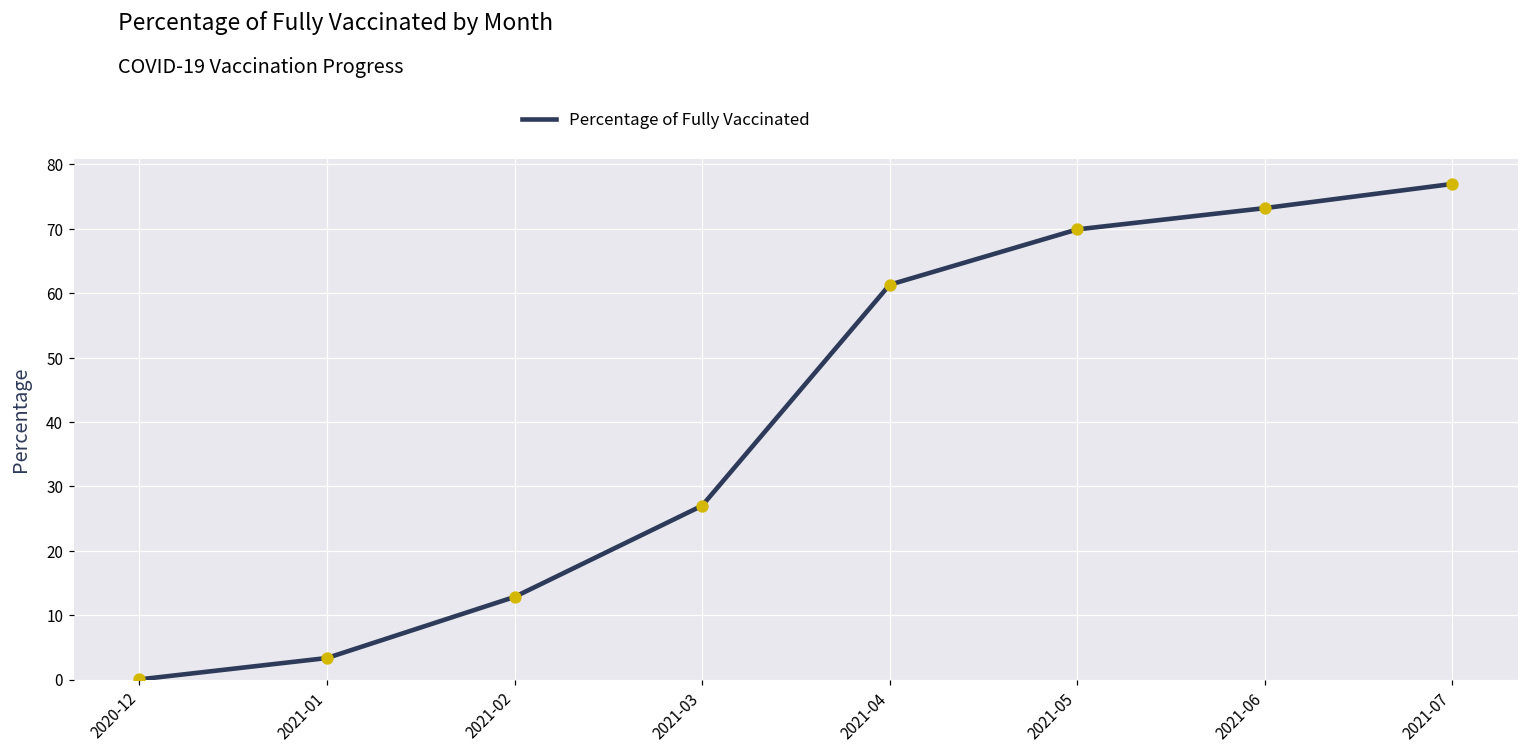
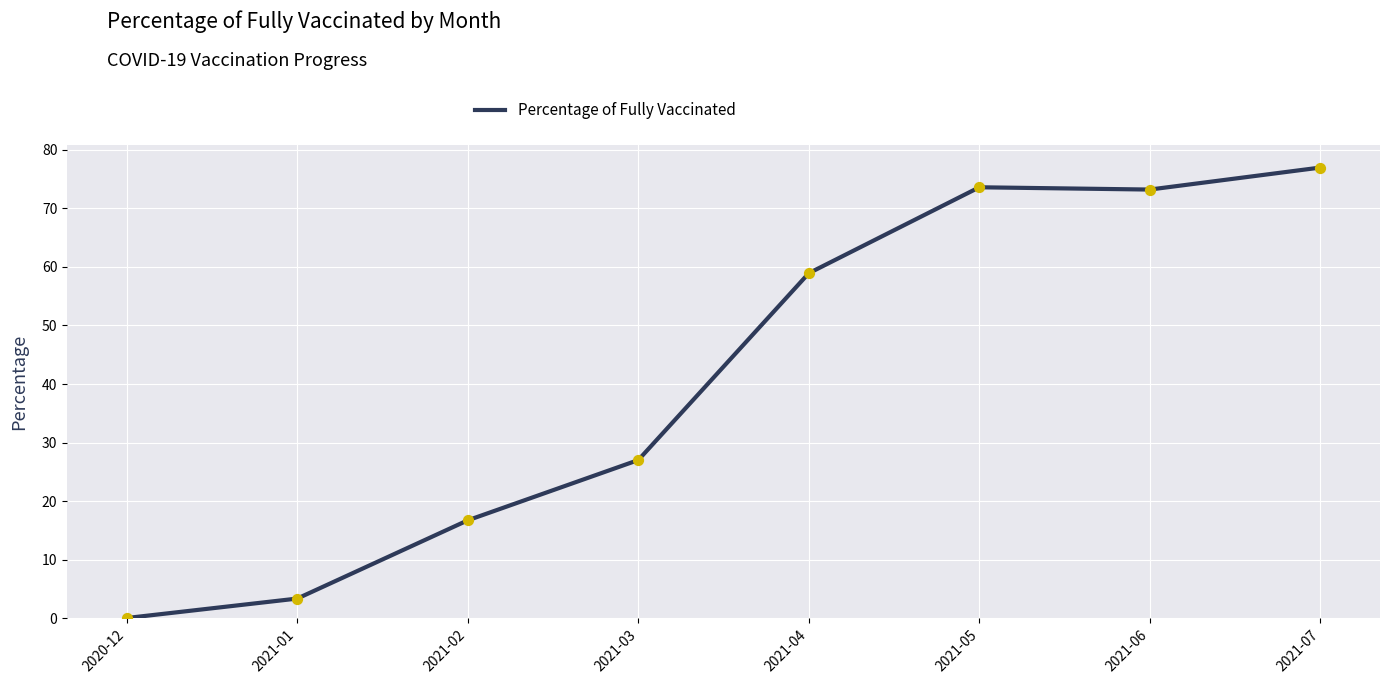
2021-02: 13 -> 17
2021-04: 61 -> 59
2021-05: 70 -> 74
